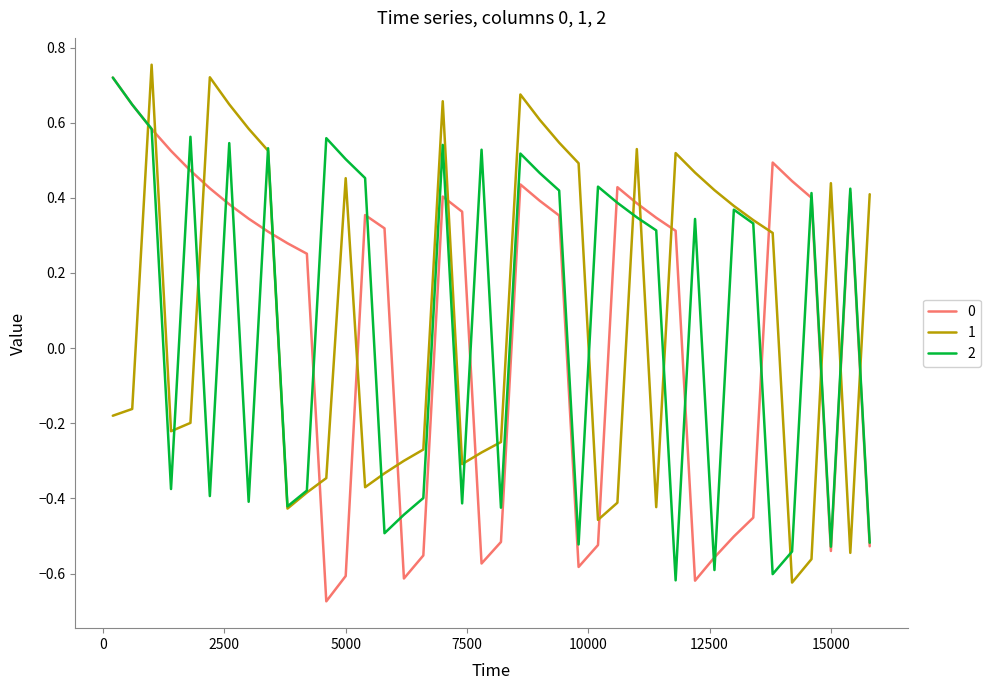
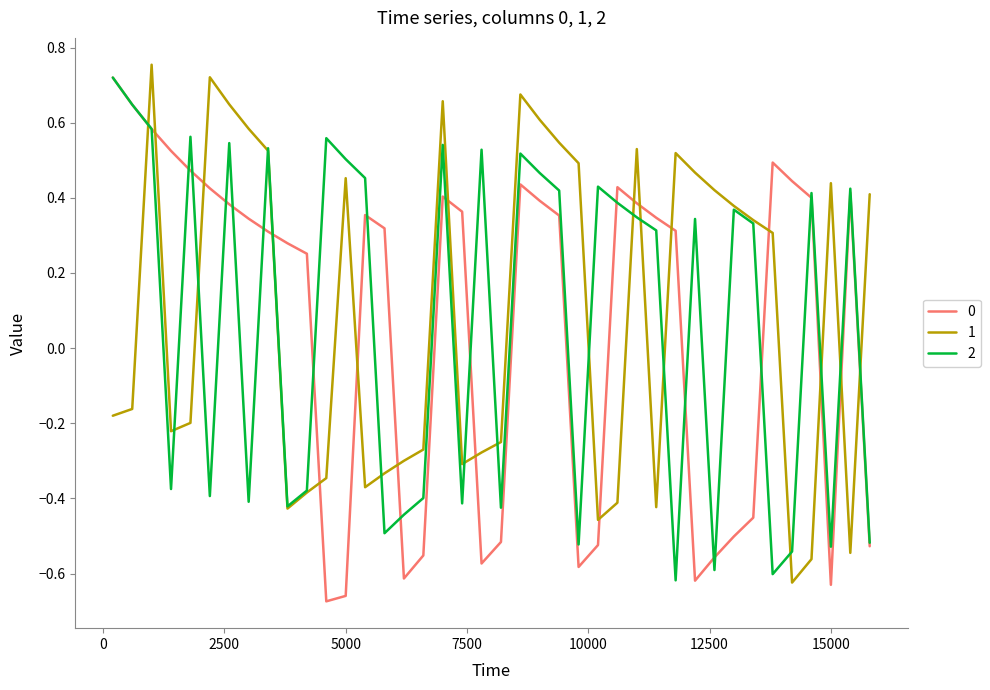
0, 5000: -0.61 -> -0.66
0, 15000: -0.54 -> -0.63
